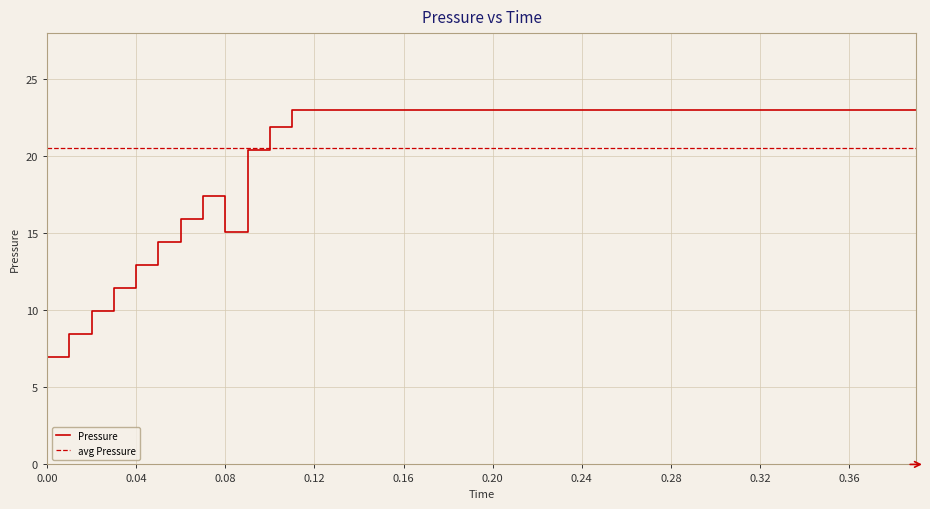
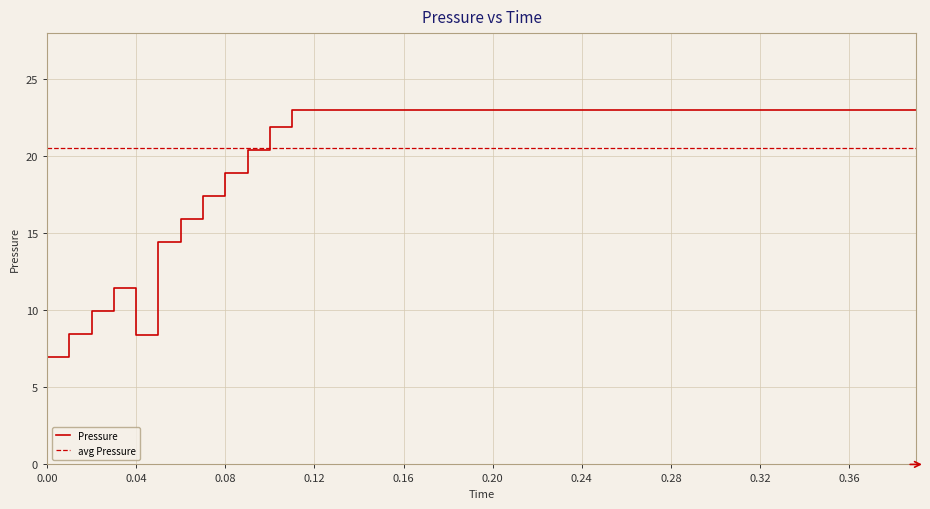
0.04: 13.0 -> 8.4
0.08: 15.1 -> 18.9
